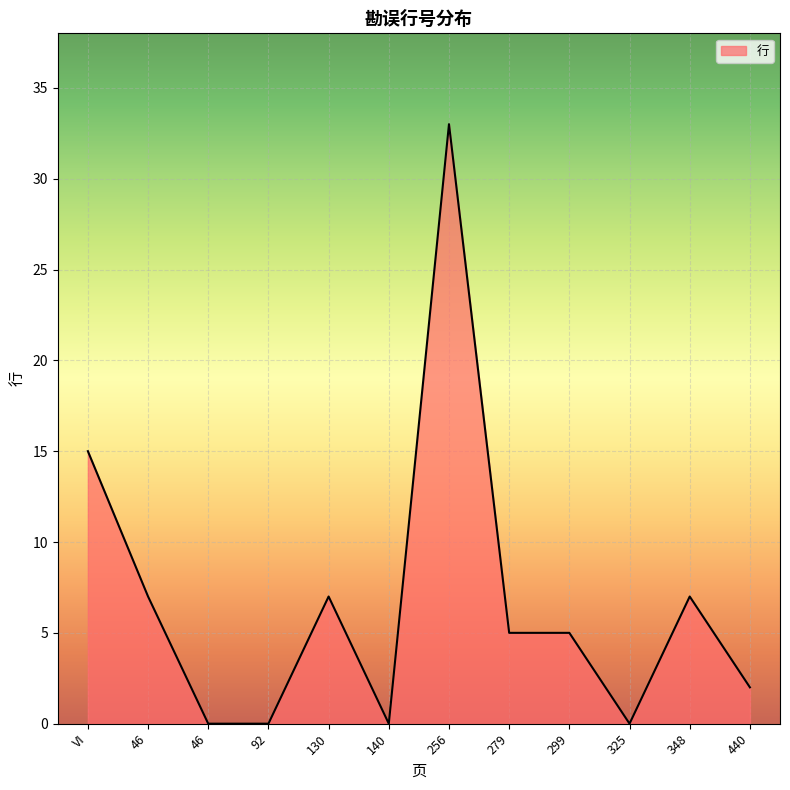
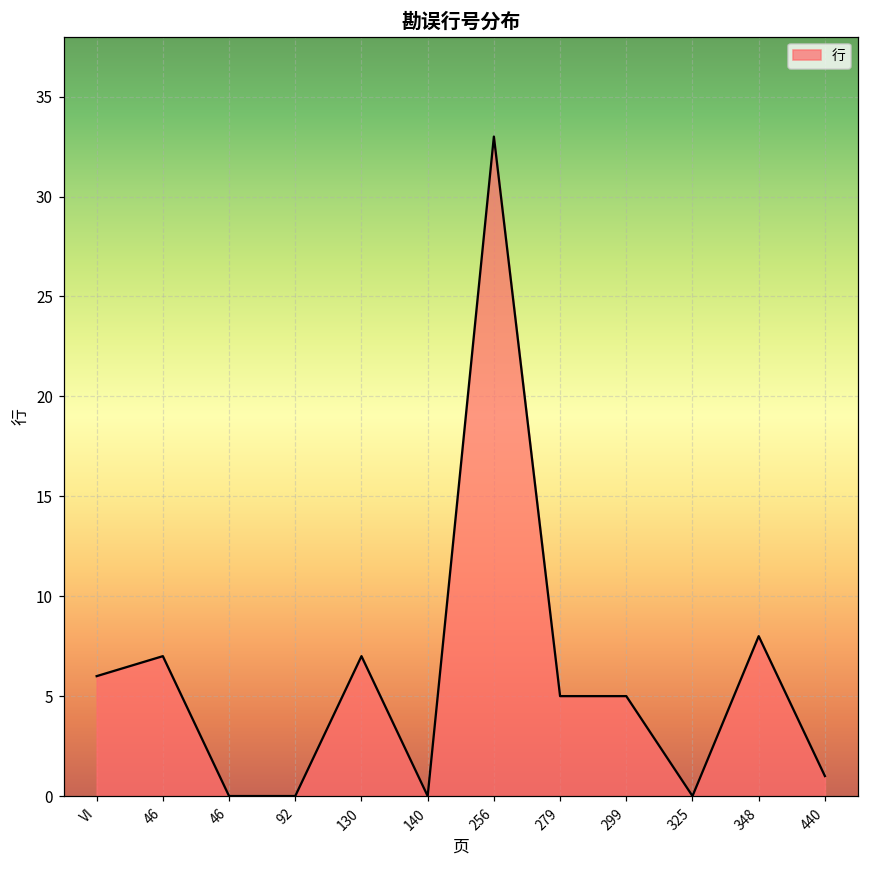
VI: 15 -> 6
348: 7 -> 8
440: 2 -> 1
